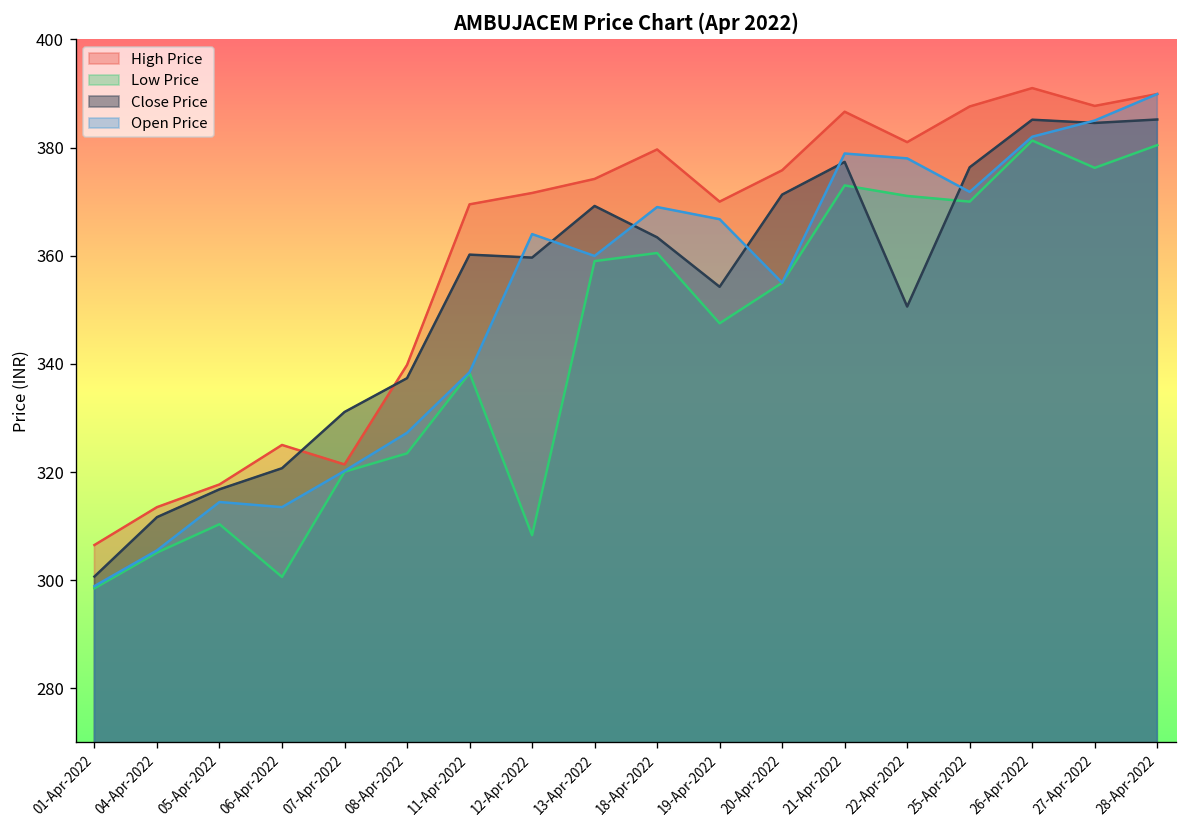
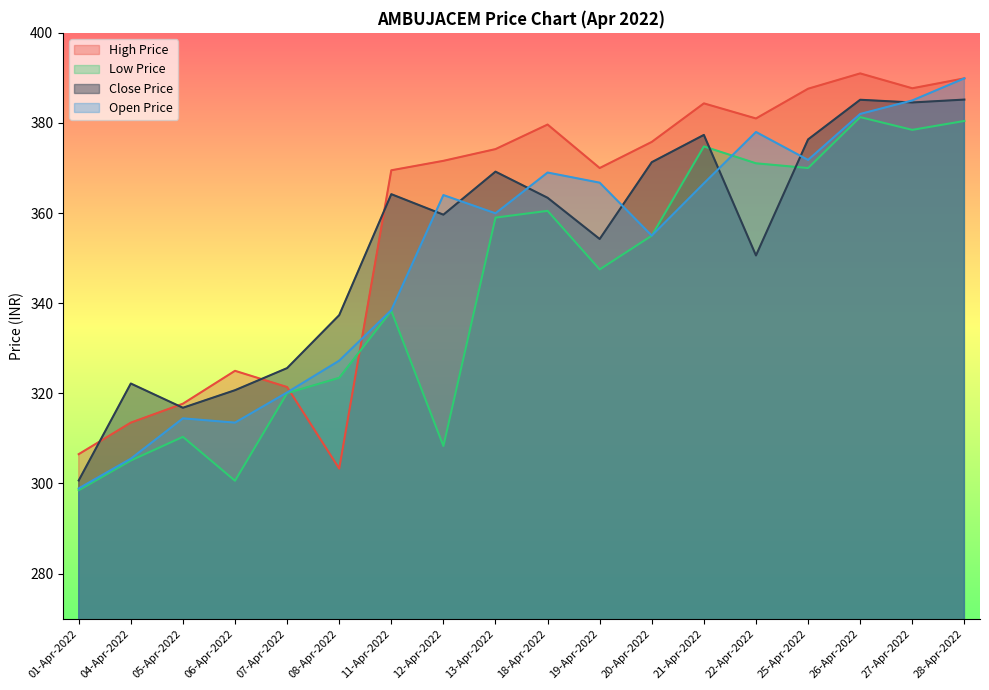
Close Price, 04-Apr-2022: 312 -> 322
Close Price, 07-Apr-2022: 331 -> 326
High Price, 08-Apr-2022: 340 -> 303
Close Price, 11-Apr-2022: 360 -> 364
High Price, 21-Apr-2022: 387 -> 384
Low Price, 21-Apr-2022: 373 -> 375
Open Price, 21-Apr-2022: 379 -> 367
Low Price, 27-Apr-2022: 376 -> 378
